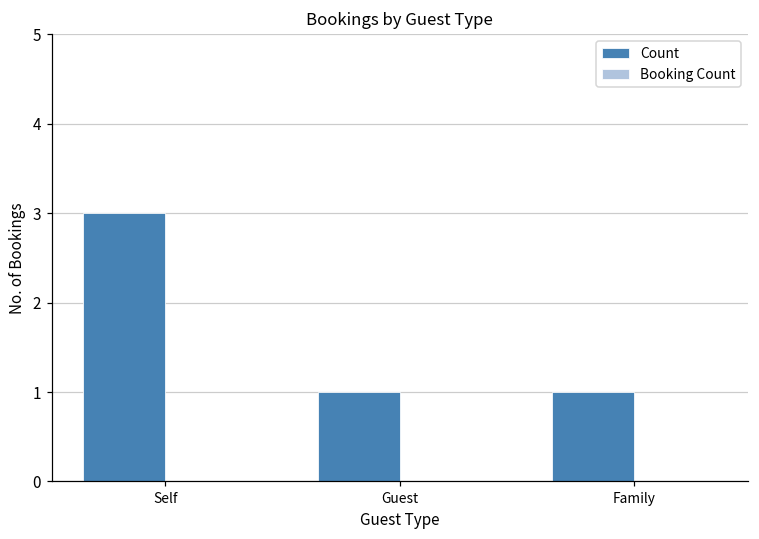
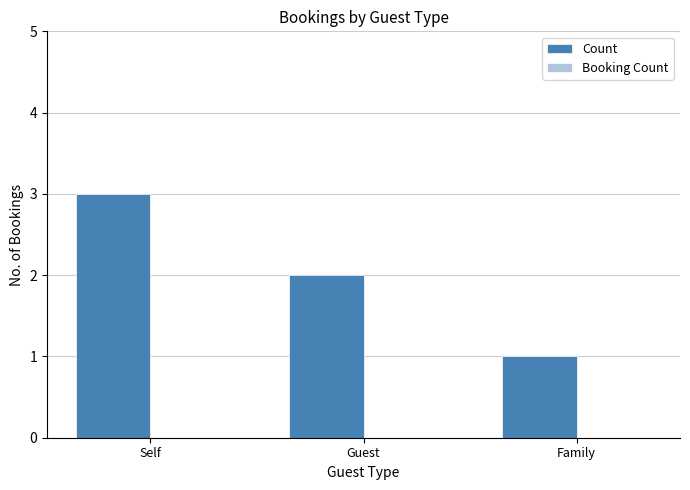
Count, Guest: 1 -> 2
